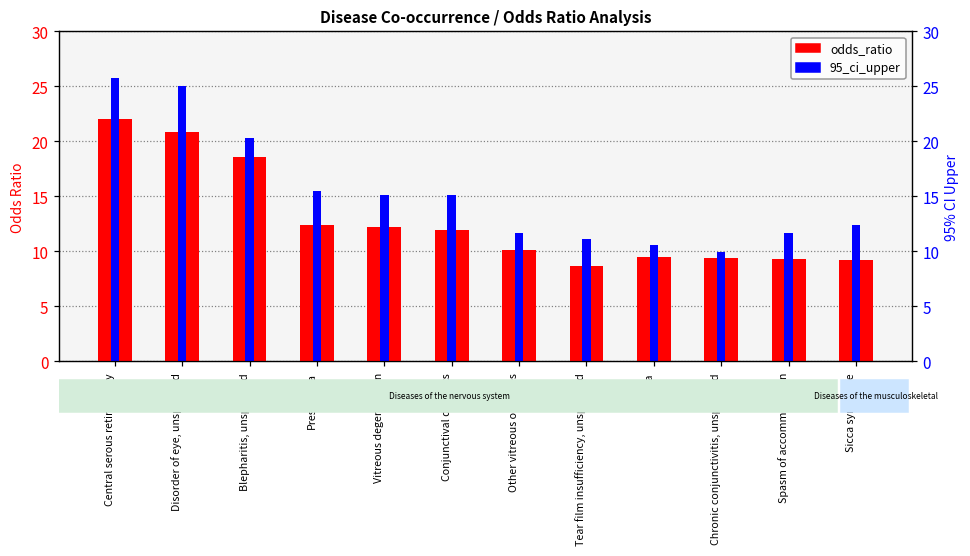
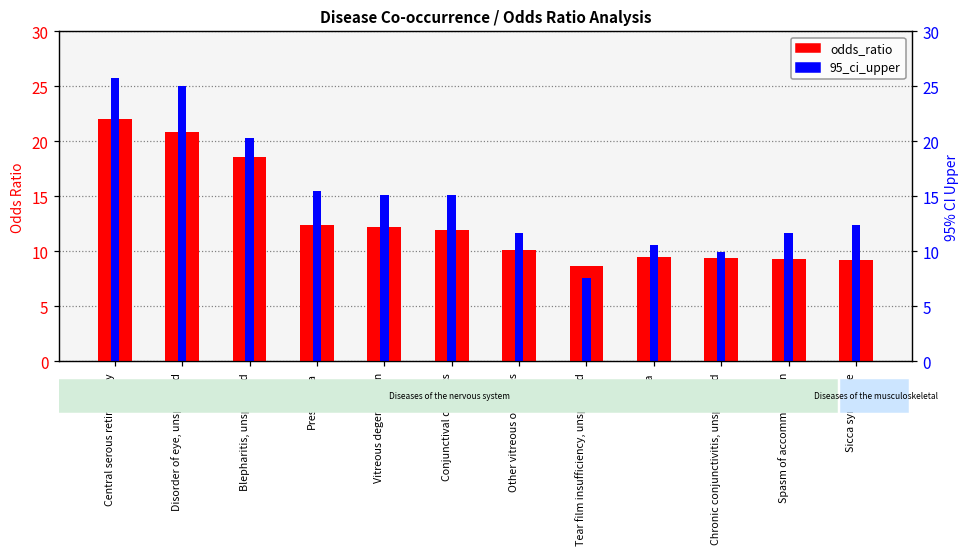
95_ci_upper, Tear film insufficiency, unspecified: 11 -> 8
